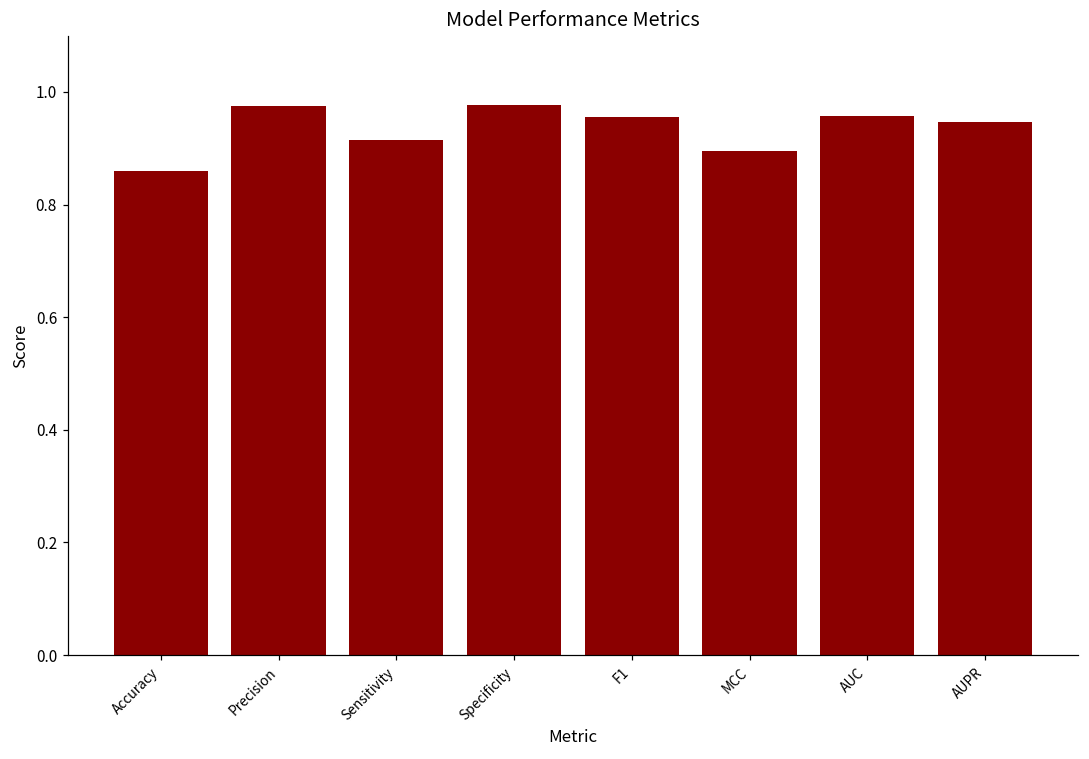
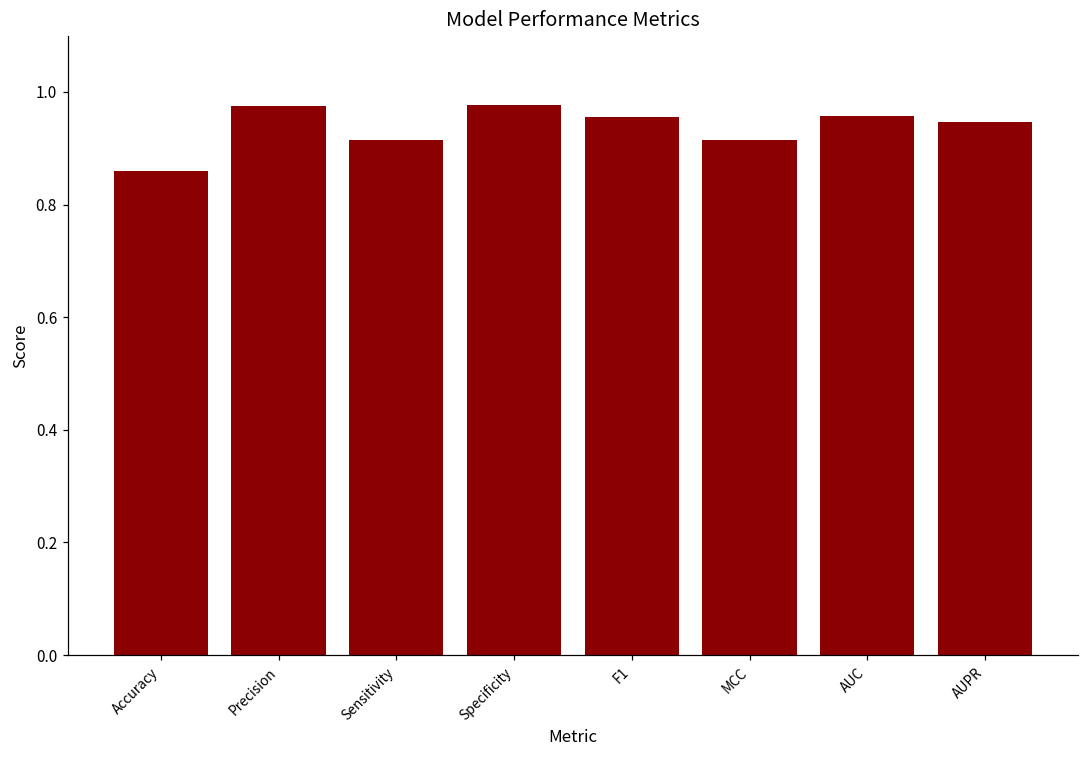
MCC: 0.89 -> 0.91
